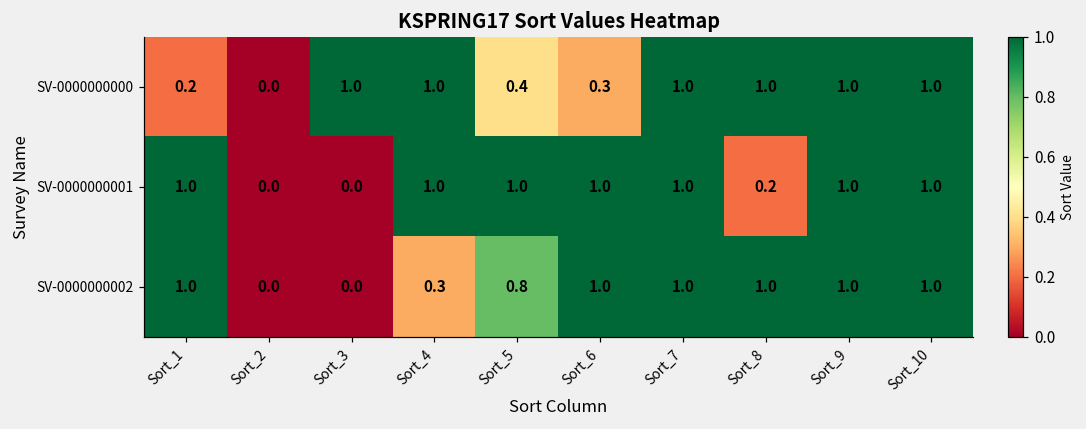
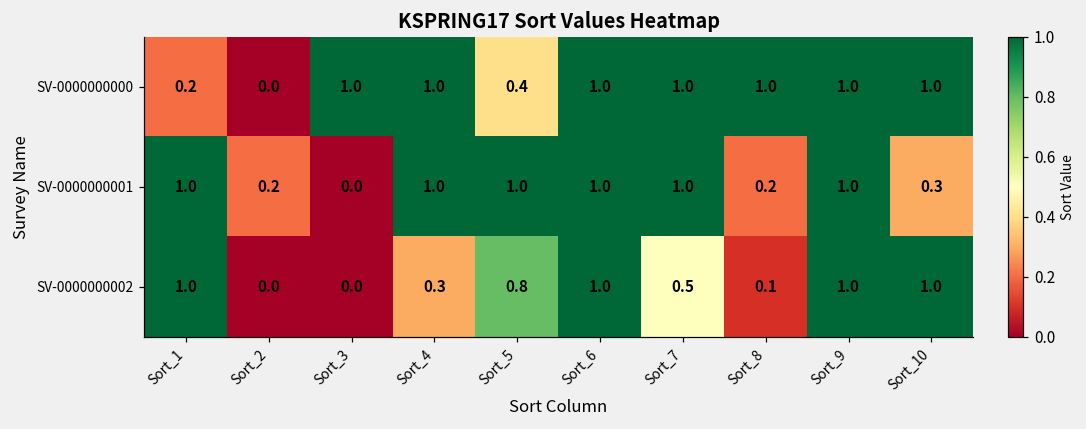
SV-0000000000, Sort_6: 0.3 -> 1.0
SV-0000000001, Sort_2: 0.0 -> 0.2
SV-0000000001, Sort_10: 1.0 -> 0.3
SV-0000000002, Sort_7: 1.0 -> 0.5
SV-0000000002, Sort_8: 1.0 -> 0.1
